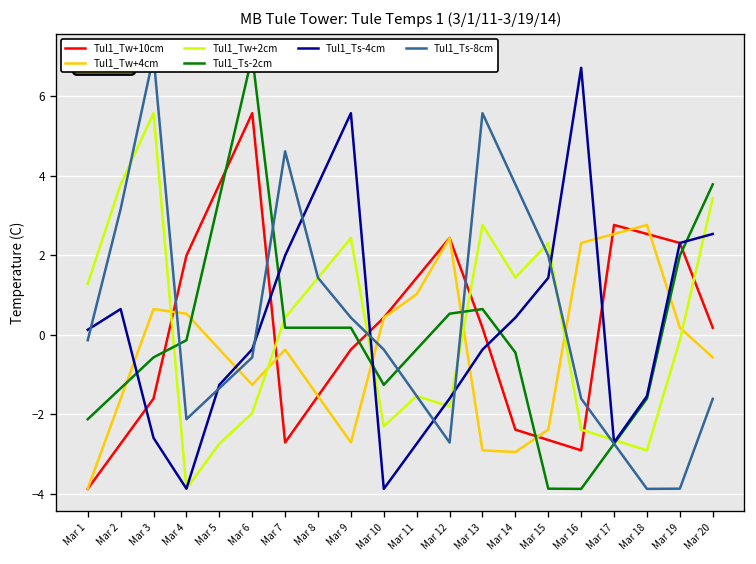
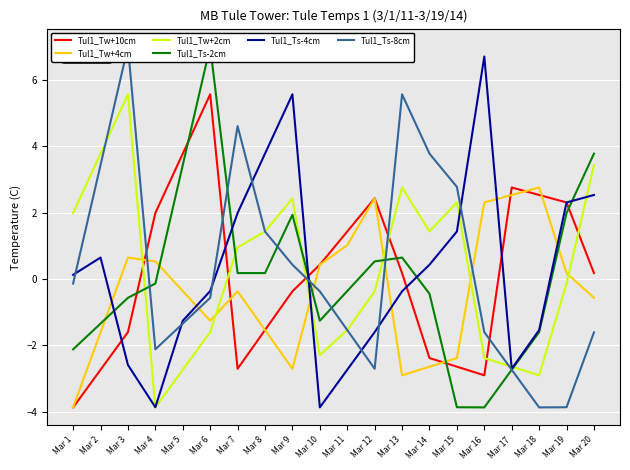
Tul1_Tw+2cm, Mar 1: 1.3 -> 2.0
Tul1_Ts-8cm, Mar 2: 3.2 -> 3.4
Tul1_Tw+2cm, Mar 6: -2.0 -> -1.6
Tul1_Tw+2cm, Mar 7: 0.4 -> 1.0
Tul1_Ts-2cm, Mar 9: 0.2 -> 1.9
Tul1_Tw+2cm, Mar 12: -1.8 -> -0.4
Tul1_Tw+4cm, Mar 14: -2.9 -> -2.6
Tul1_Ts-8cm, Mar 15: 2.0 -> 2.8
